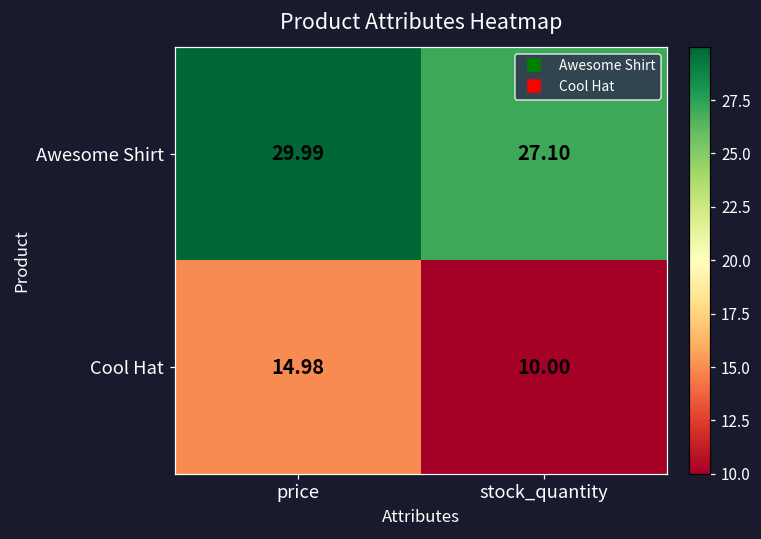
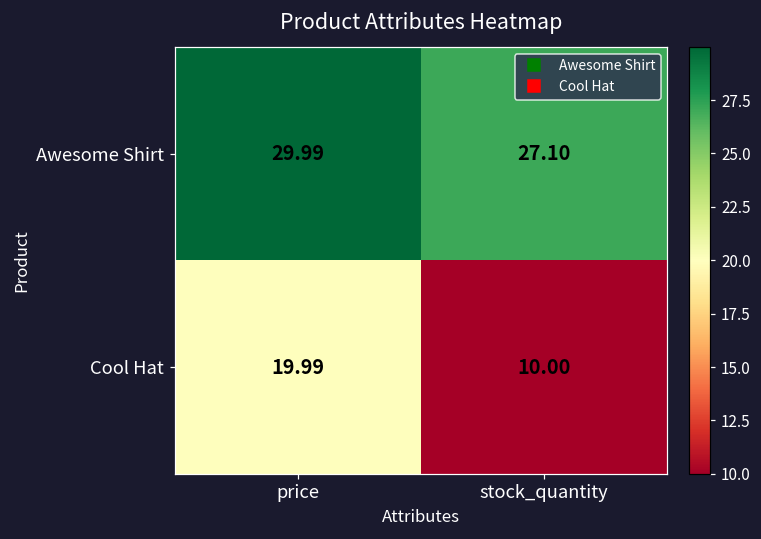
Cool Hat, price: 14.98 -> 19.99
